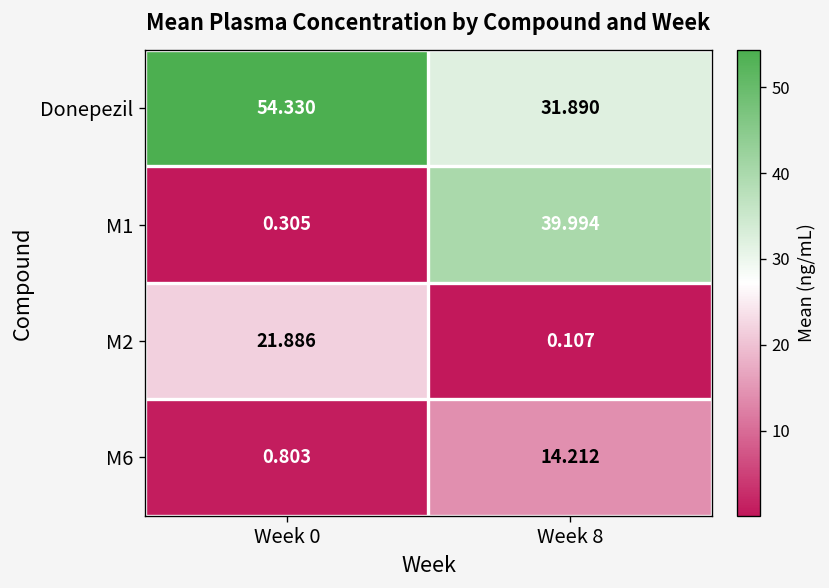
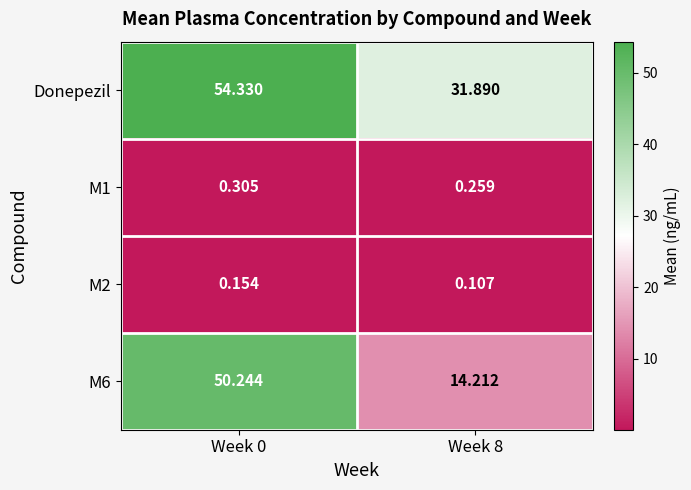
M1, Week 8: 39.994 -> 0.259
M2, Week 0: 21.886 -> 0.154
M6, Week 0: 0.803 -> 50.244
